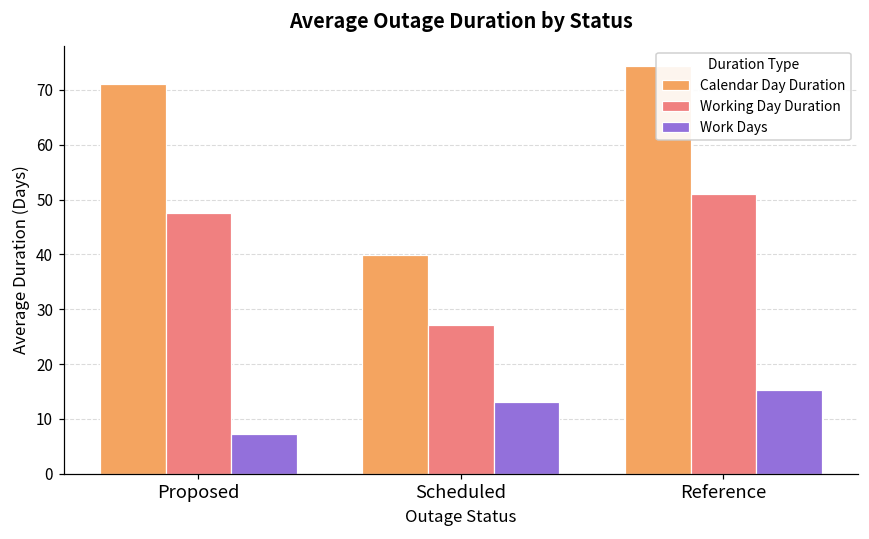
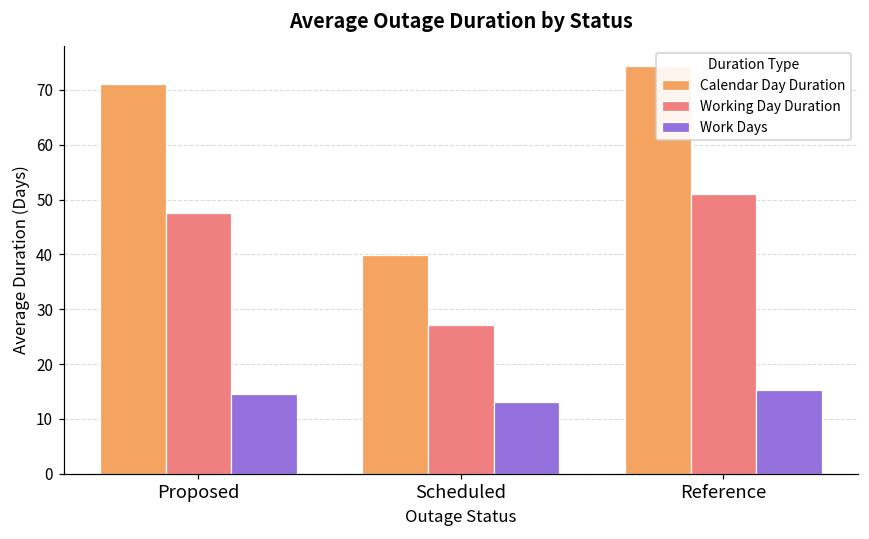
Work Days, Proposed: 7 -> 15
